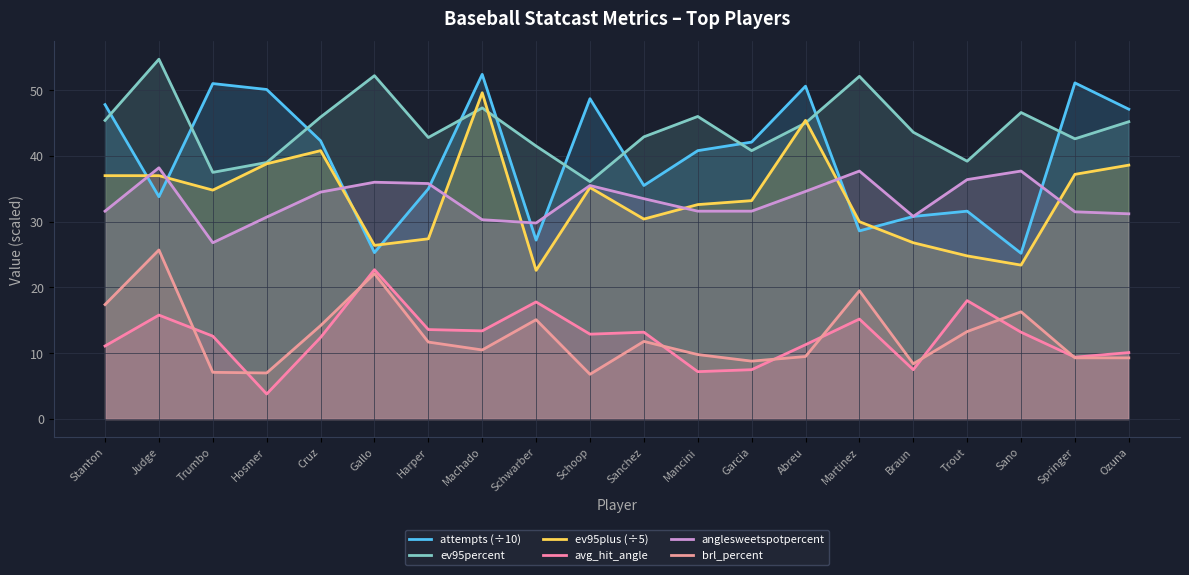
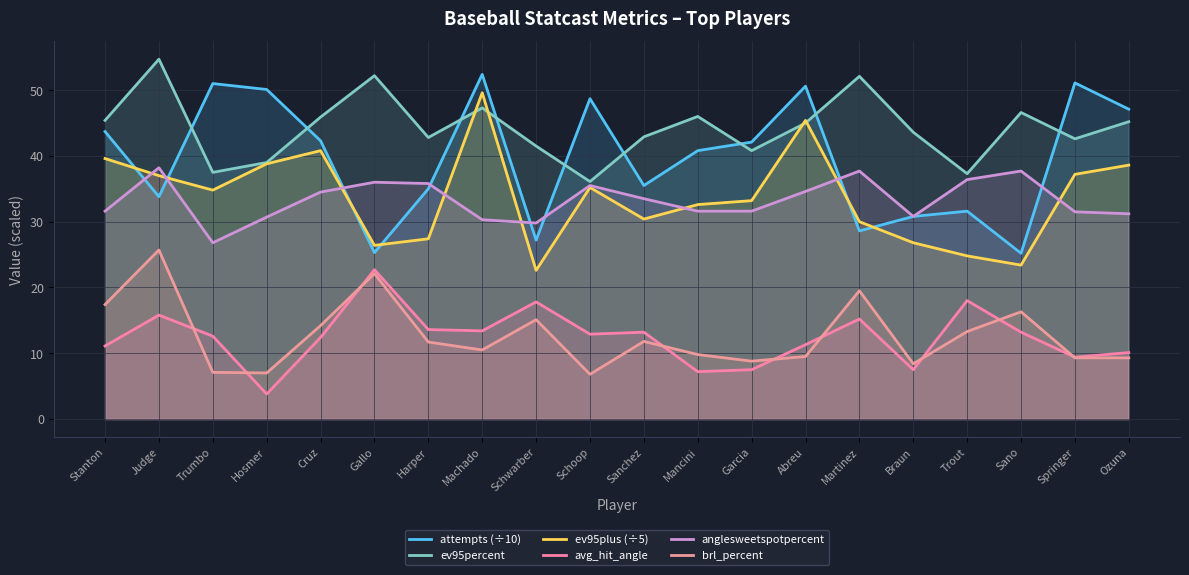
attempts (÷10), Stanton: 48 -> 44
ev95plus (÷5), Stanton: 37 -> 40
ev95percent, Trout: 39 -> 37
